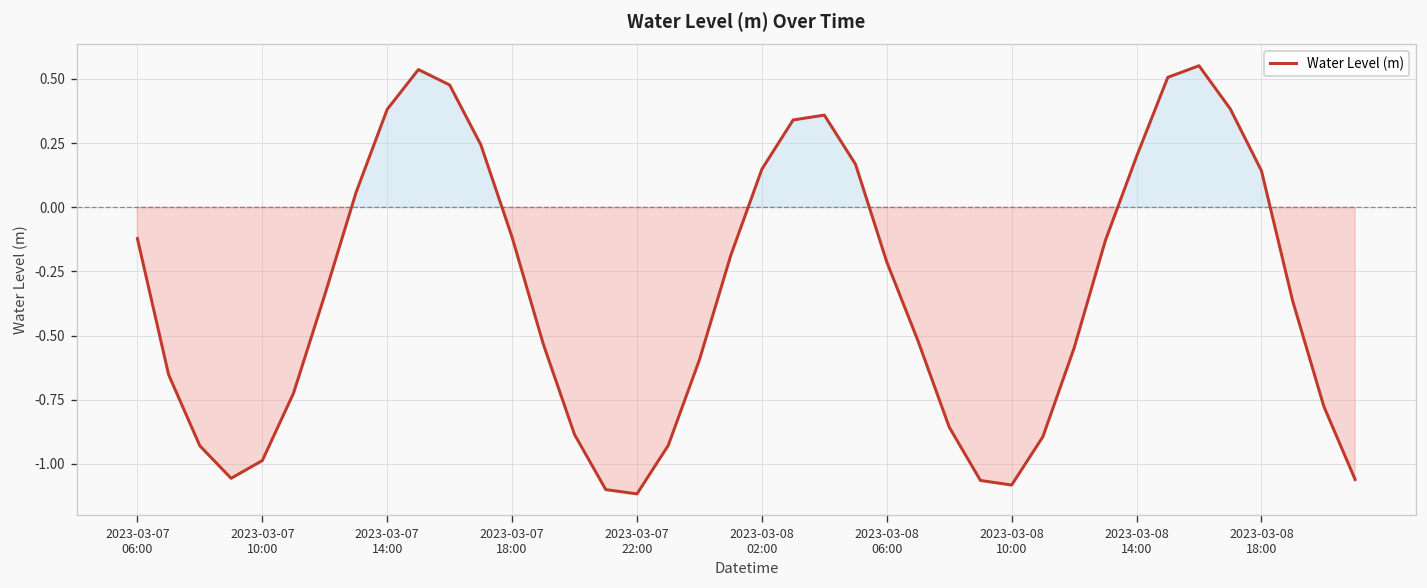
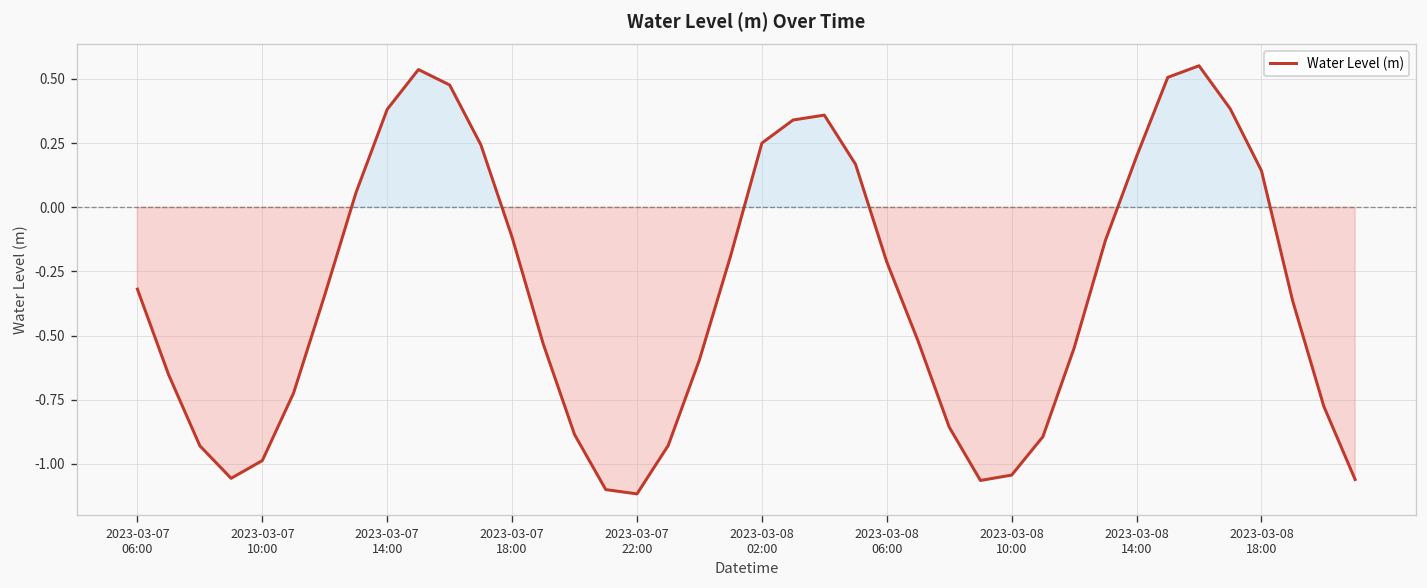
2023-03-07 06:00: -0.12 -> -0.32
2023-03-08 02:00: 0.15 -> 0.25
2023-03-08 10:00: -1.08 -> -1.04
